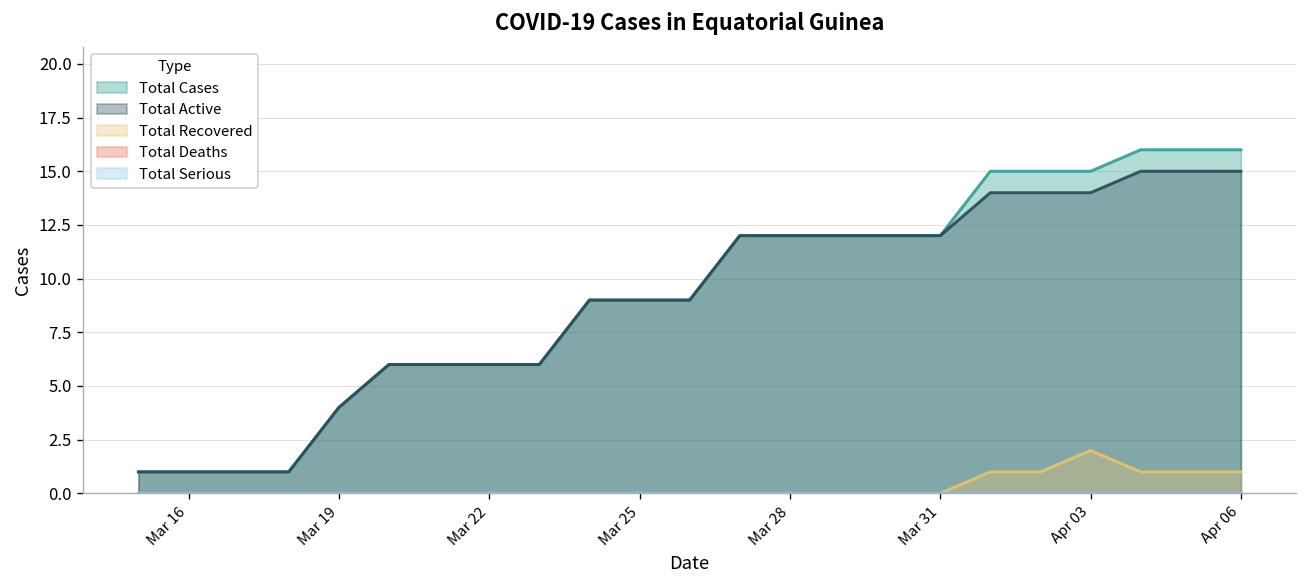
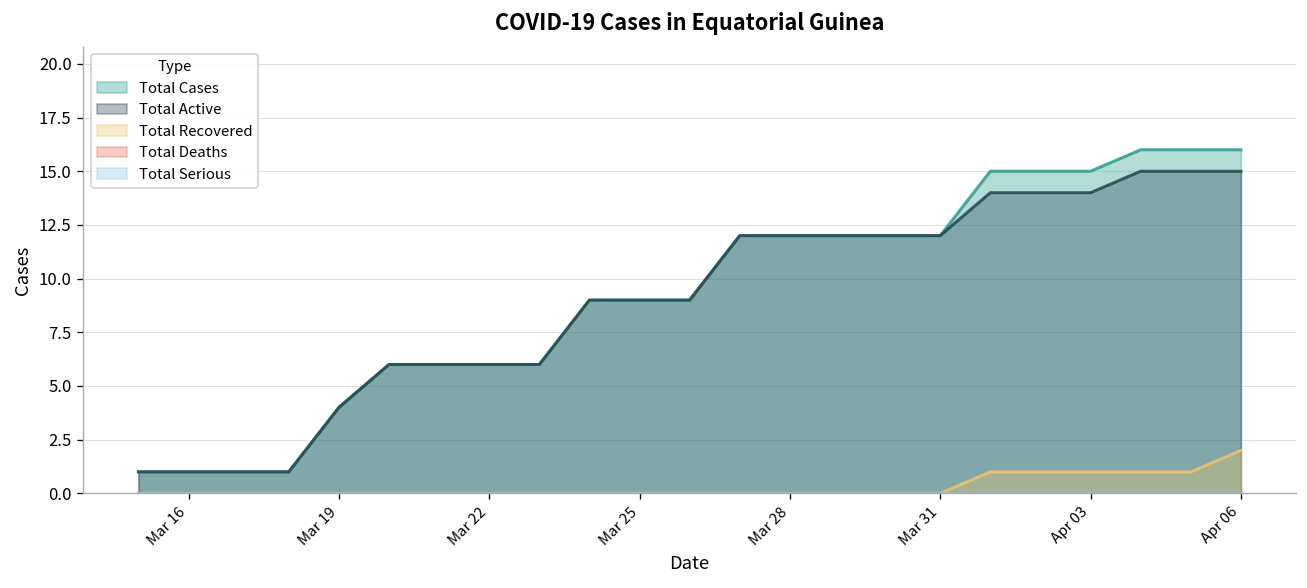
Total Recovered, Apr 03: 2 -> 1
Total Recovered, Apr 06: 1 -> 2
